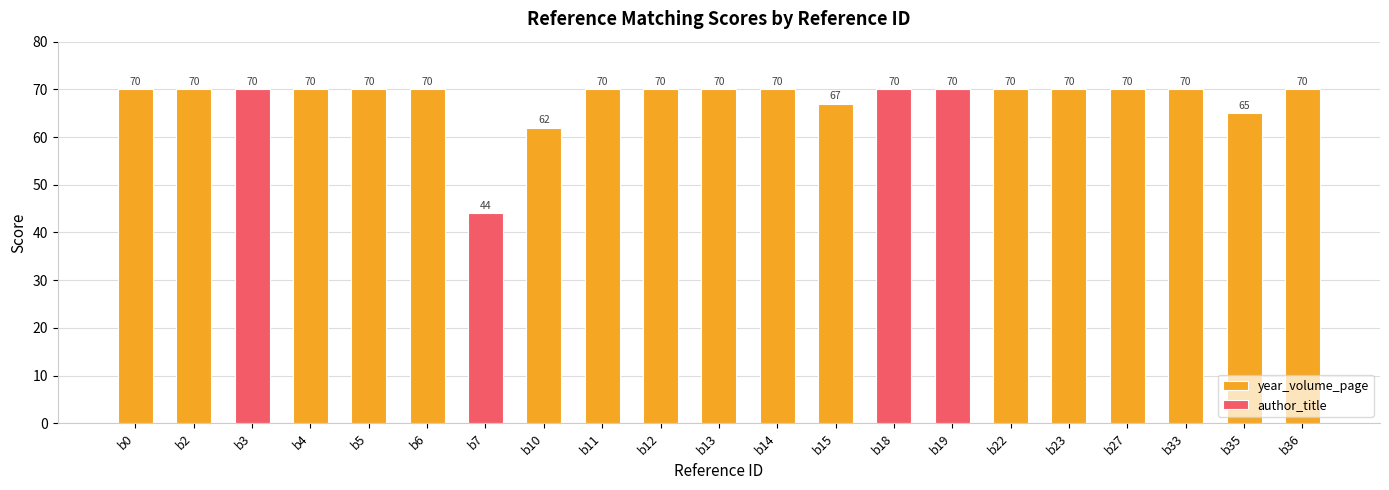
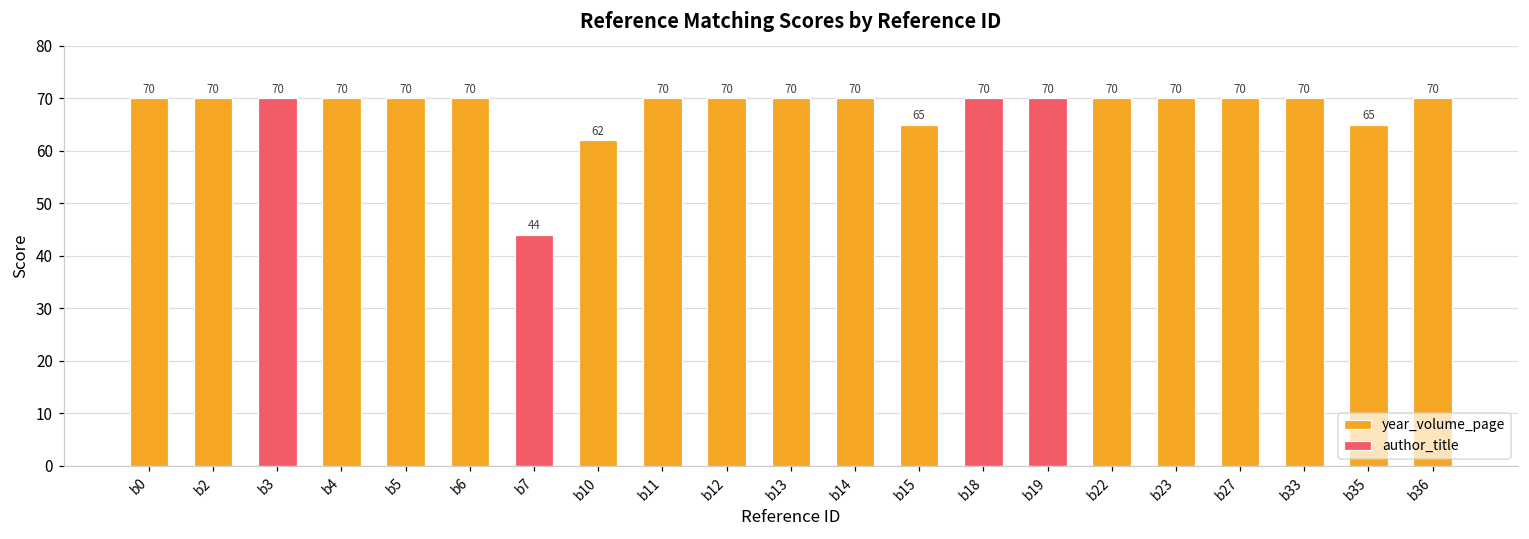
year_volume_page, b15: 67 -> 65
